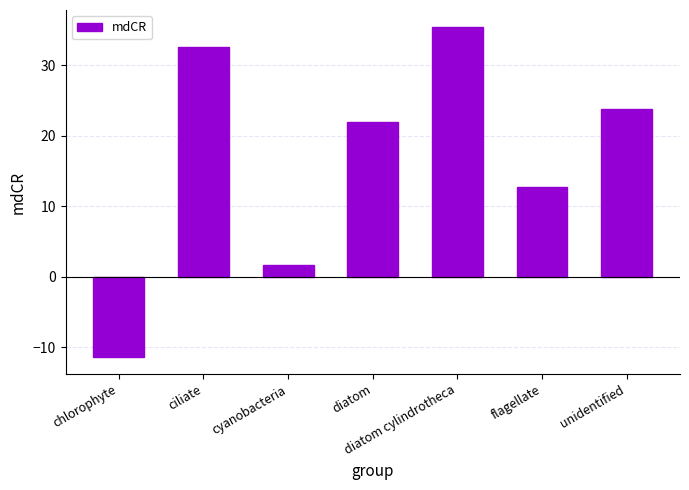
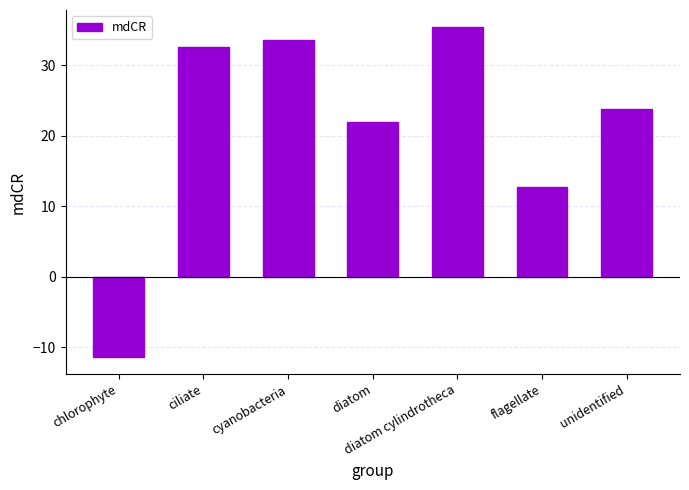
cyanobacteria: 2 -> 33
